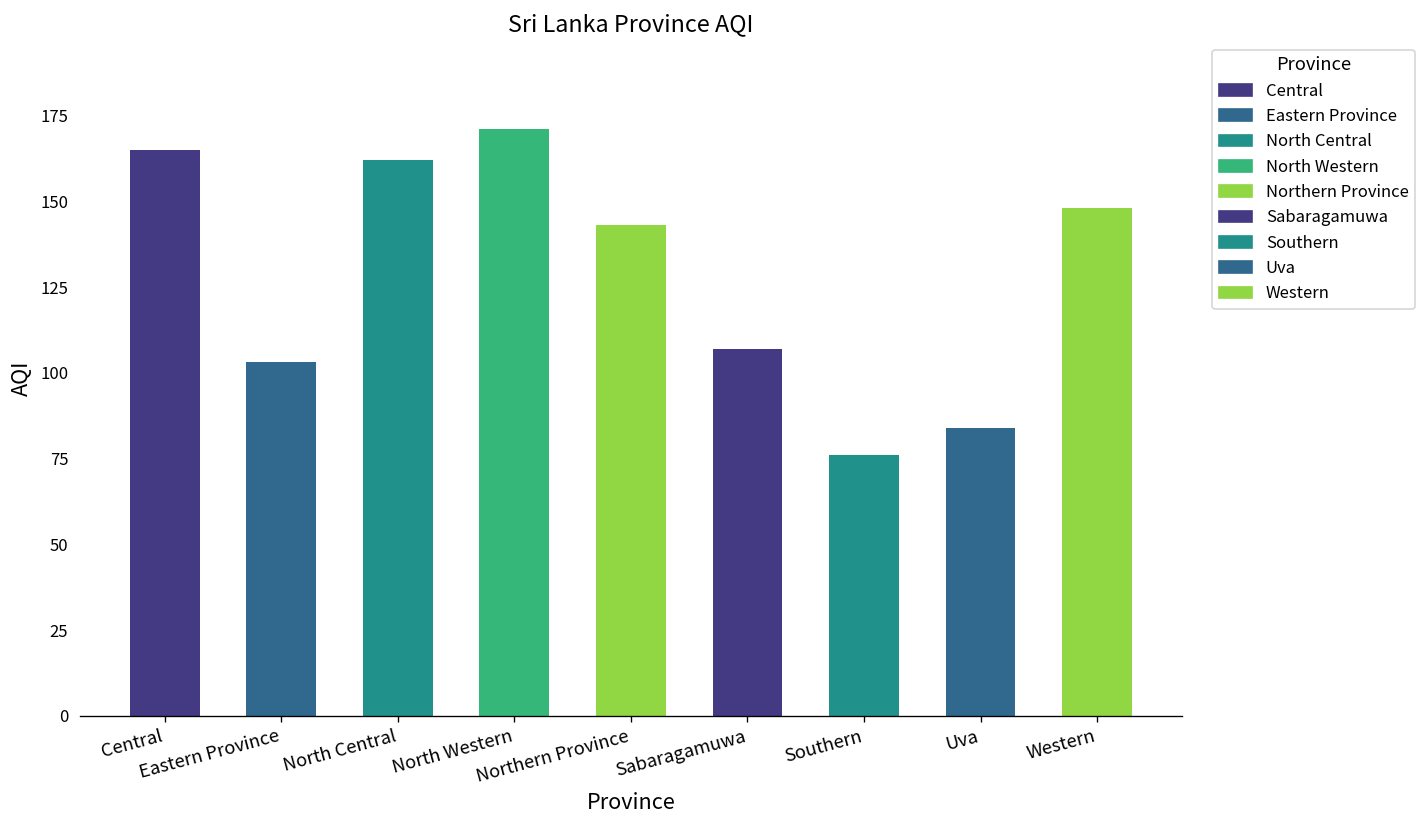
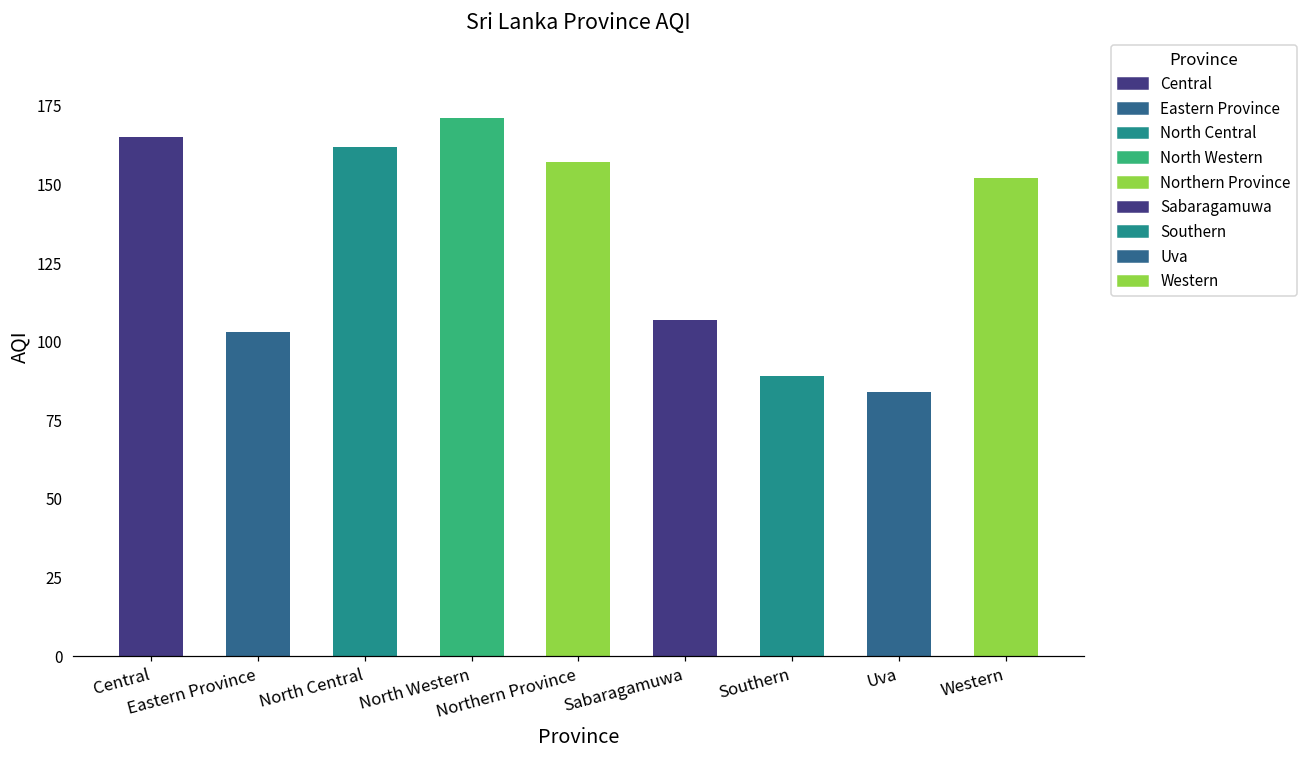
Northern Province: 143 -> 157
Southern: 76 -> 89
Western: 148 -> 152
